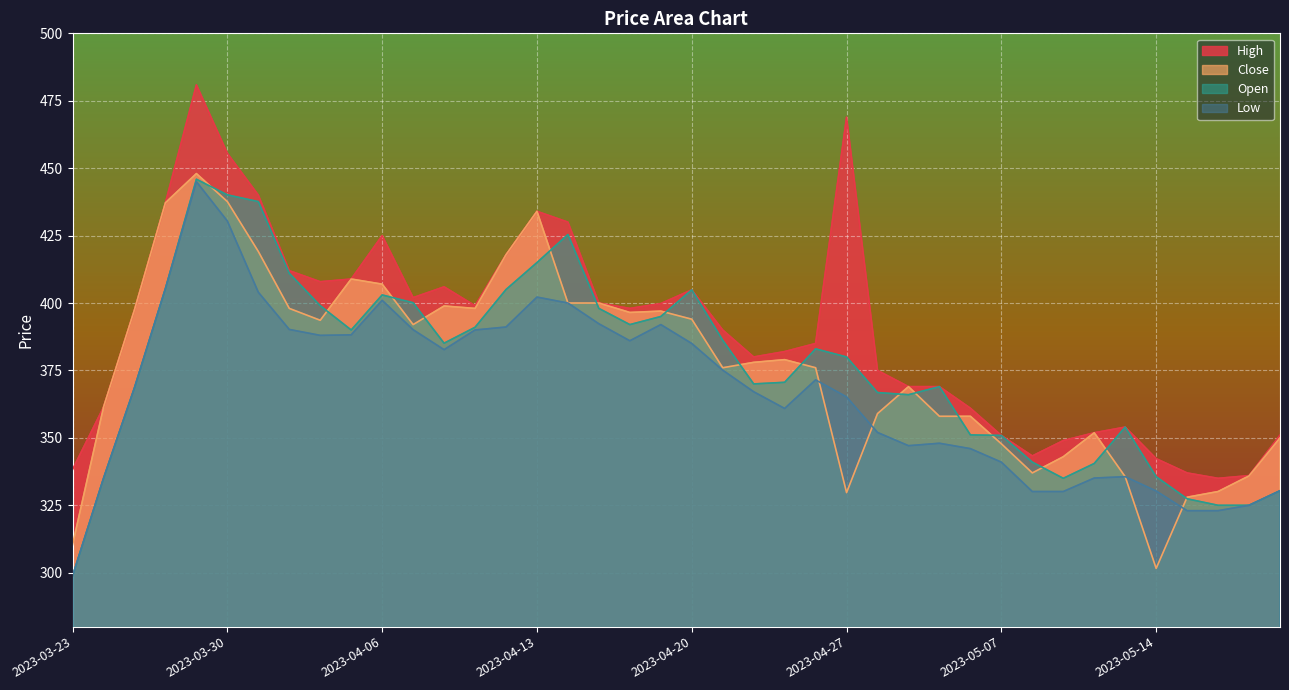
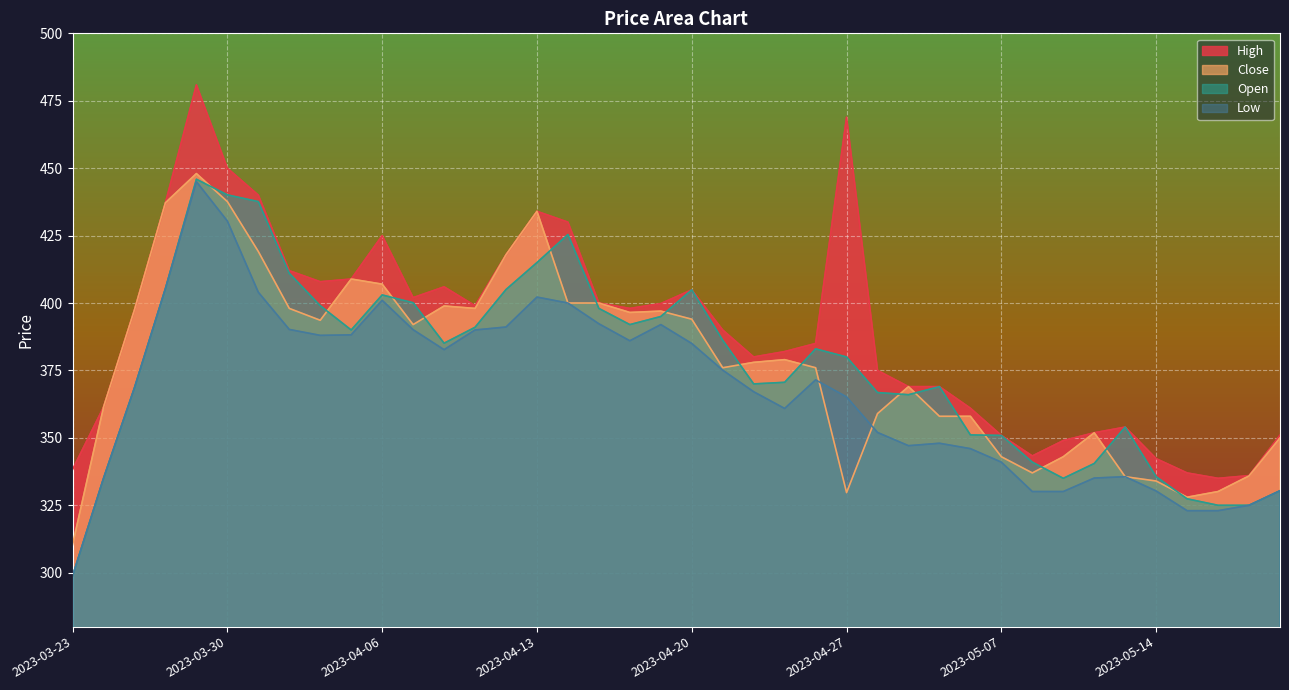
High, 2023-03-30: 456 -> 450
Close, 2023-05-07: 348 -> 343
Close, 2023-05-14: 302 -> 334
